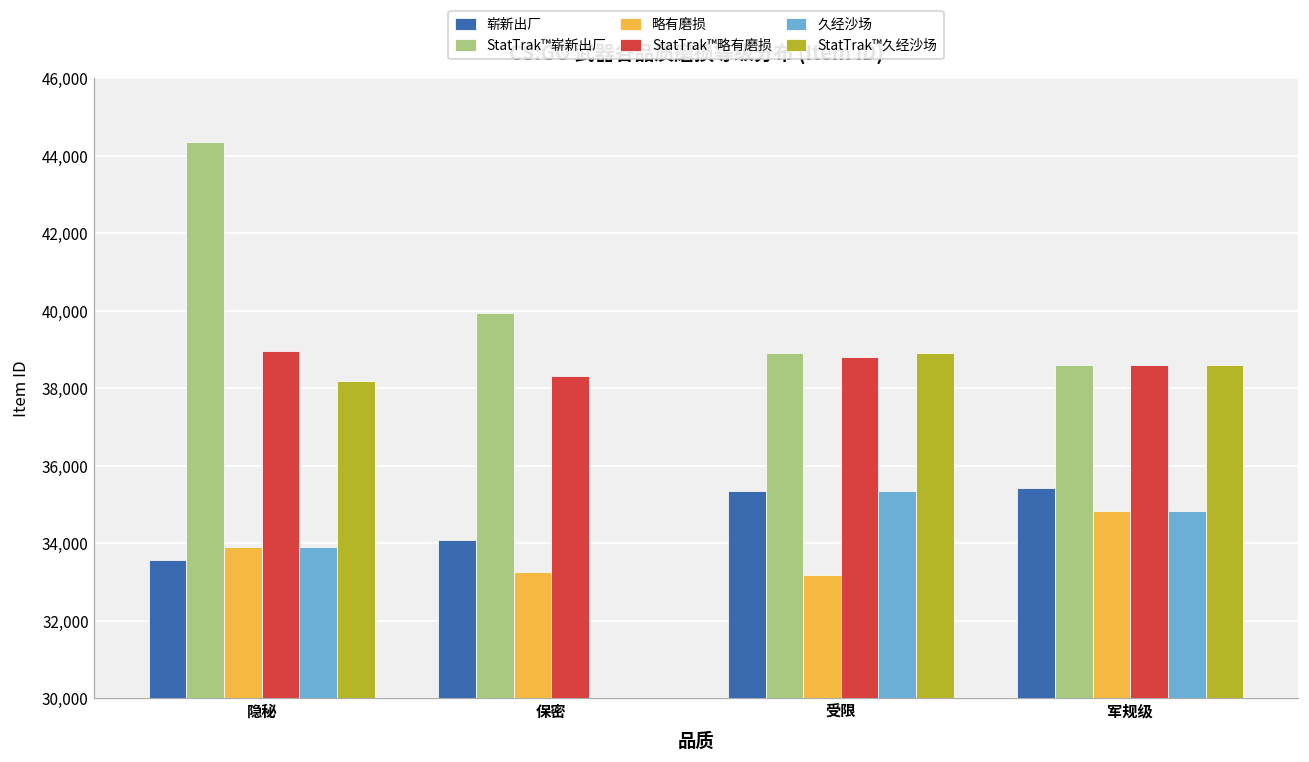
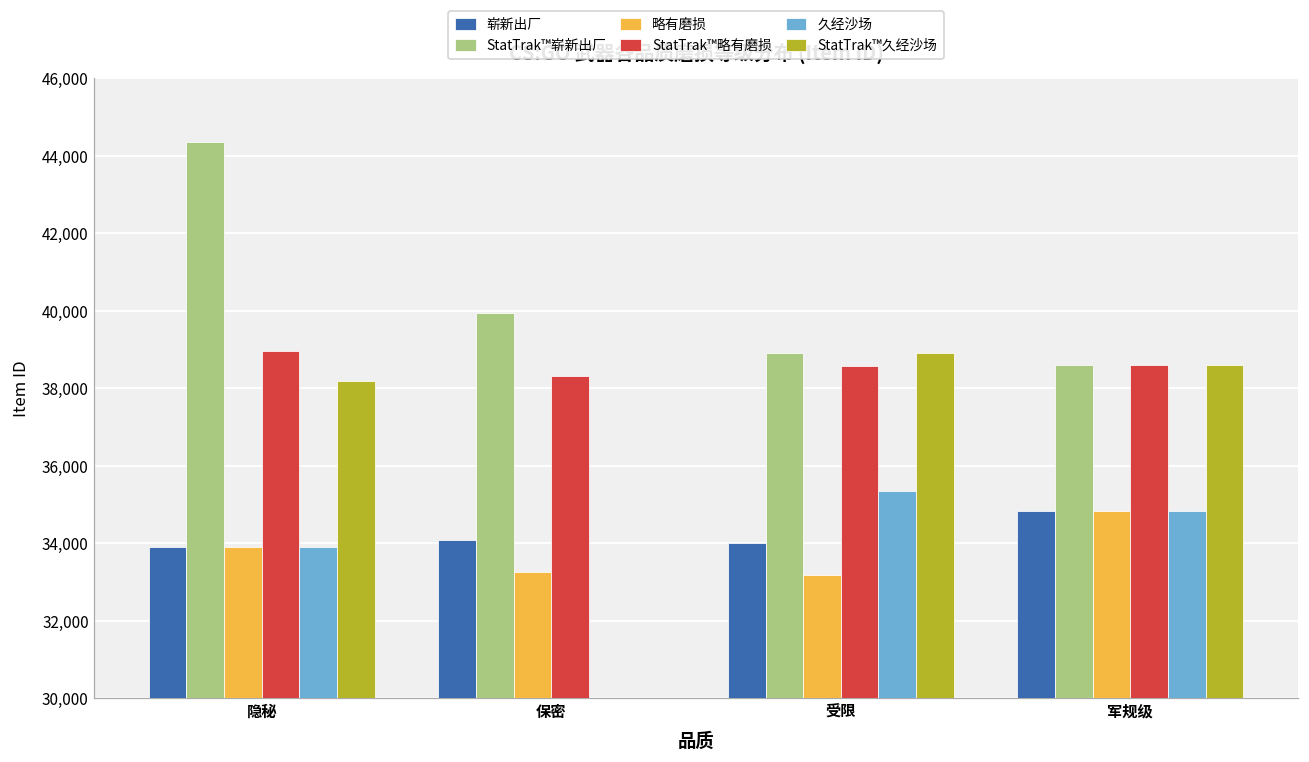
崭新出厂, 隐秘: 33,600 -> 33,900
崭新出厂, 受限: 35,300 -> 34,000
StatTrak™略有磨损, 受限: 38,800 -> 38,600
崭新出厂, 军规级: 35,400 -> 34,800
